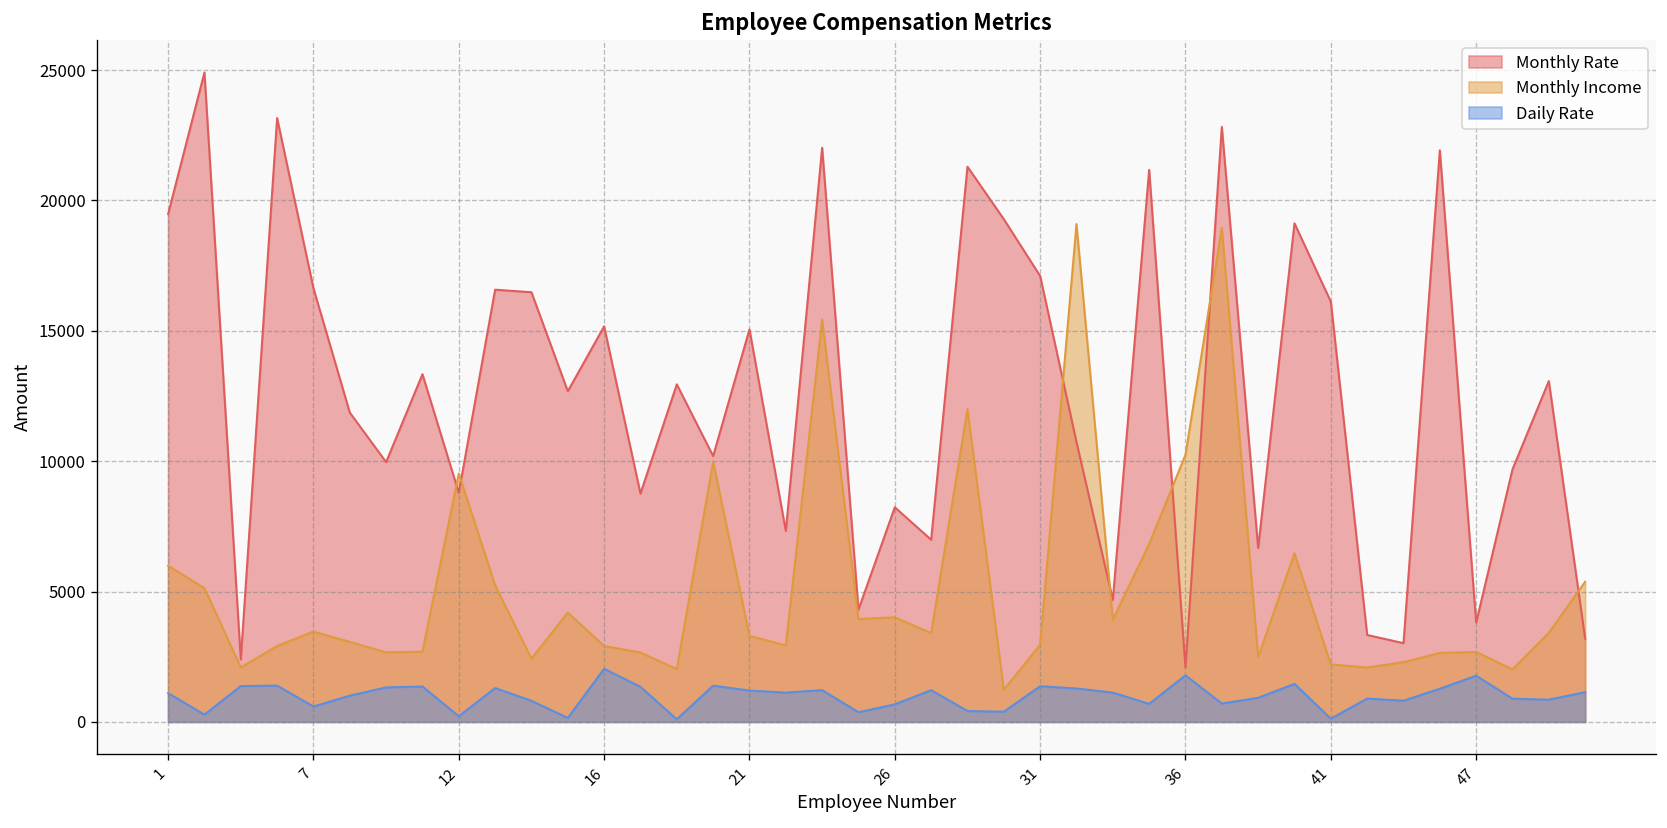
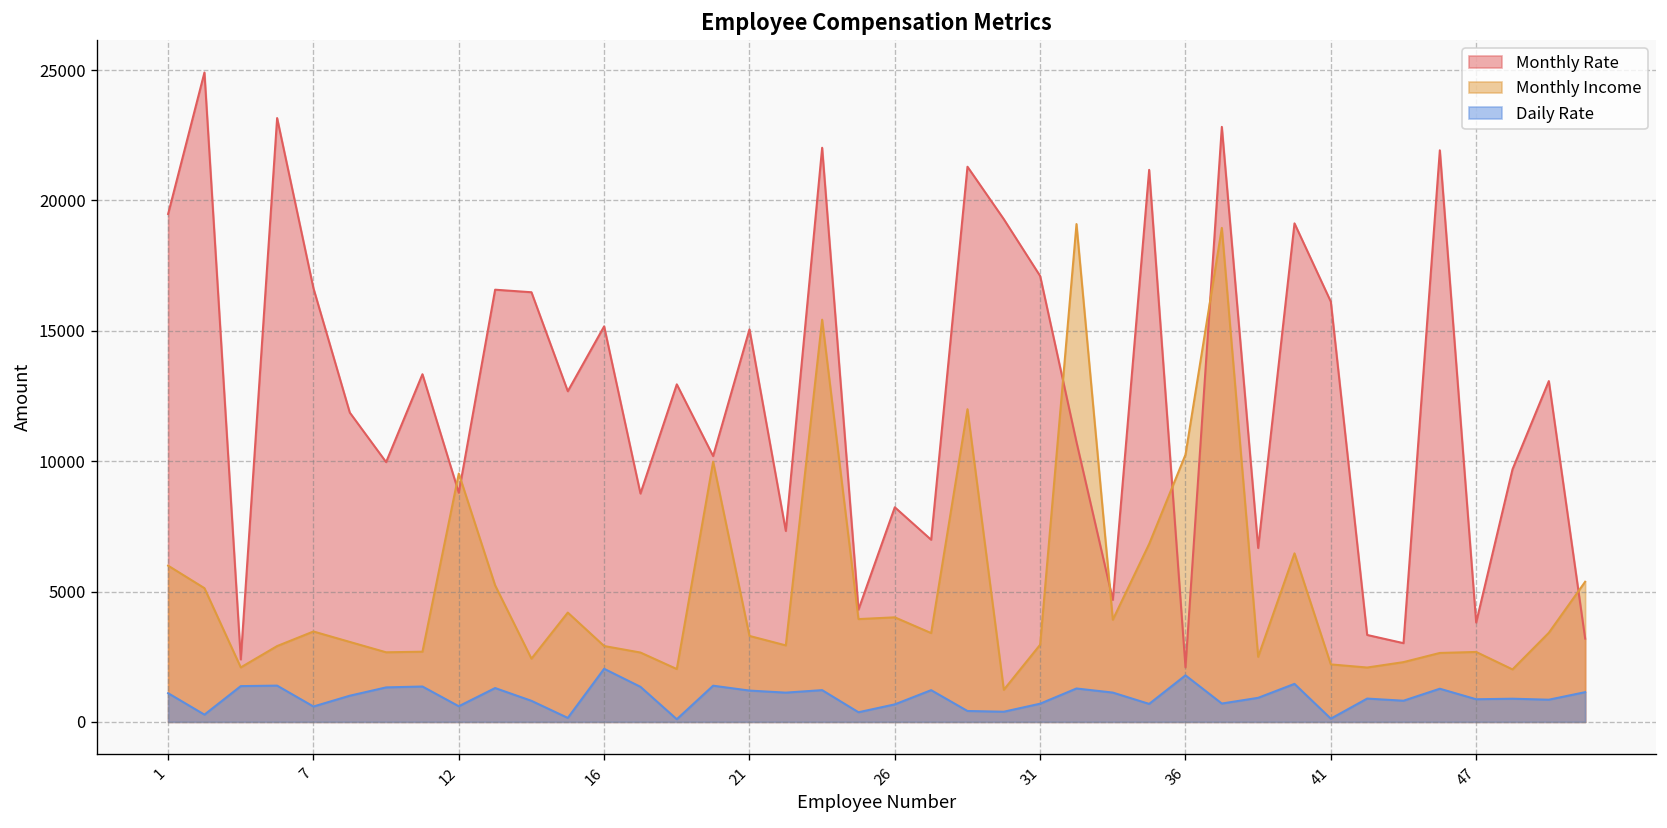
Daily Rate, 12: 200 -> 600
Daily Rate, 31: 1400 -> 700
Daily Rate, 47: 1800 -> 900
